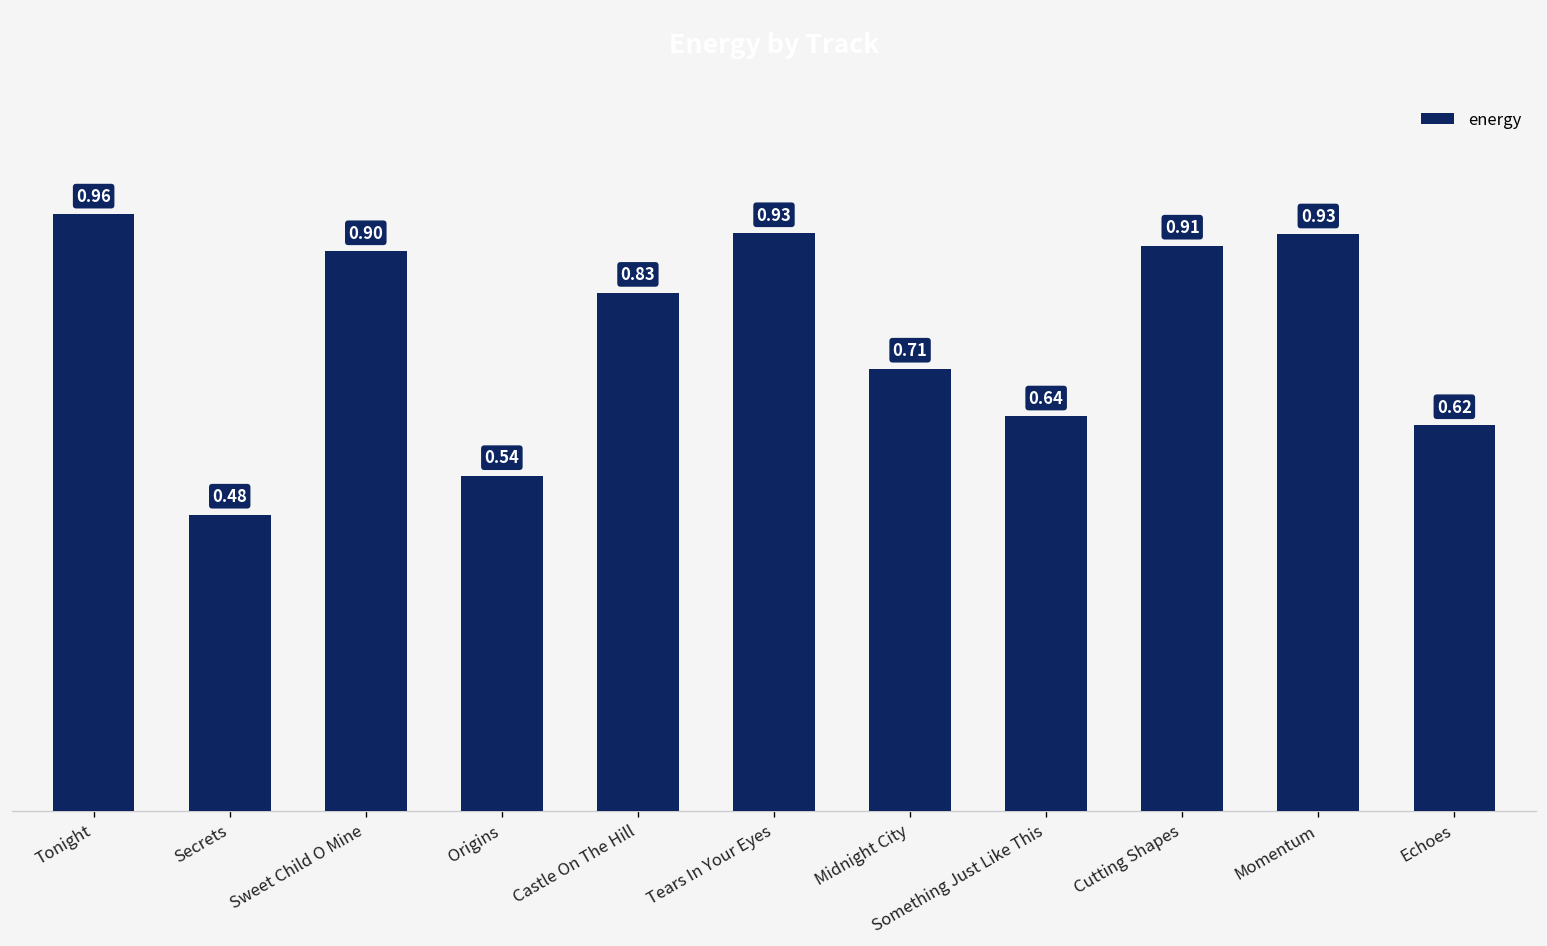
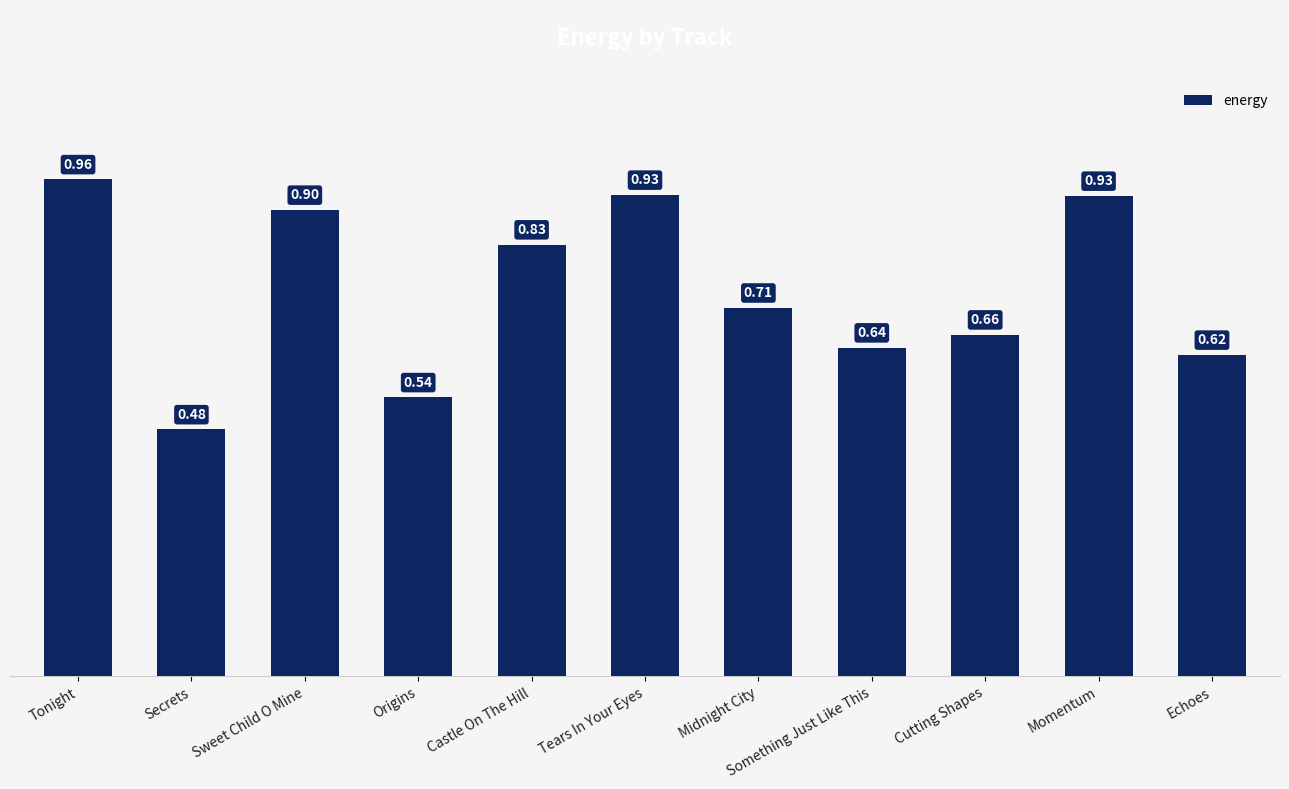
Cutting Shapes: 0.91 -> 0.66
